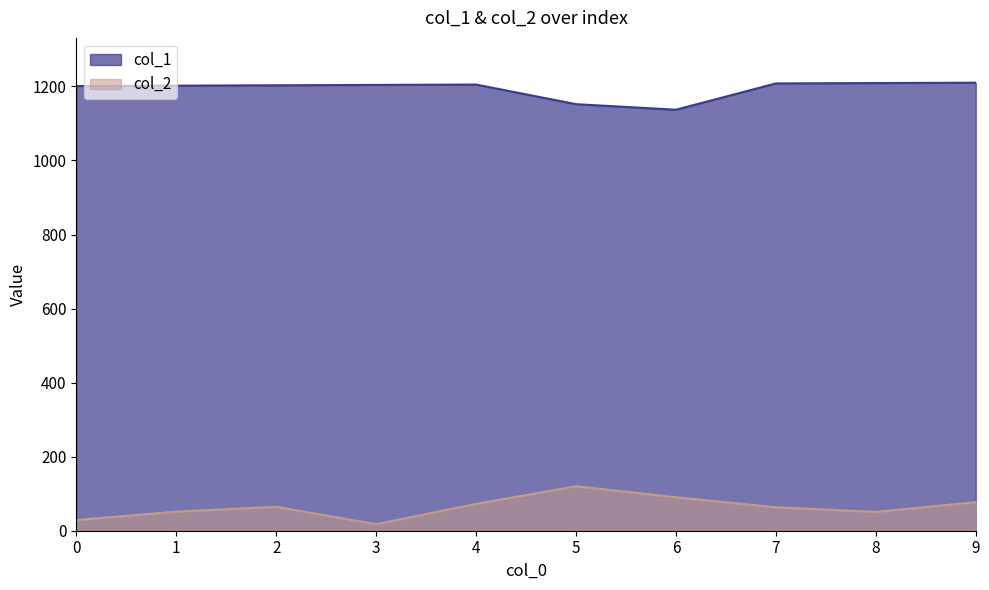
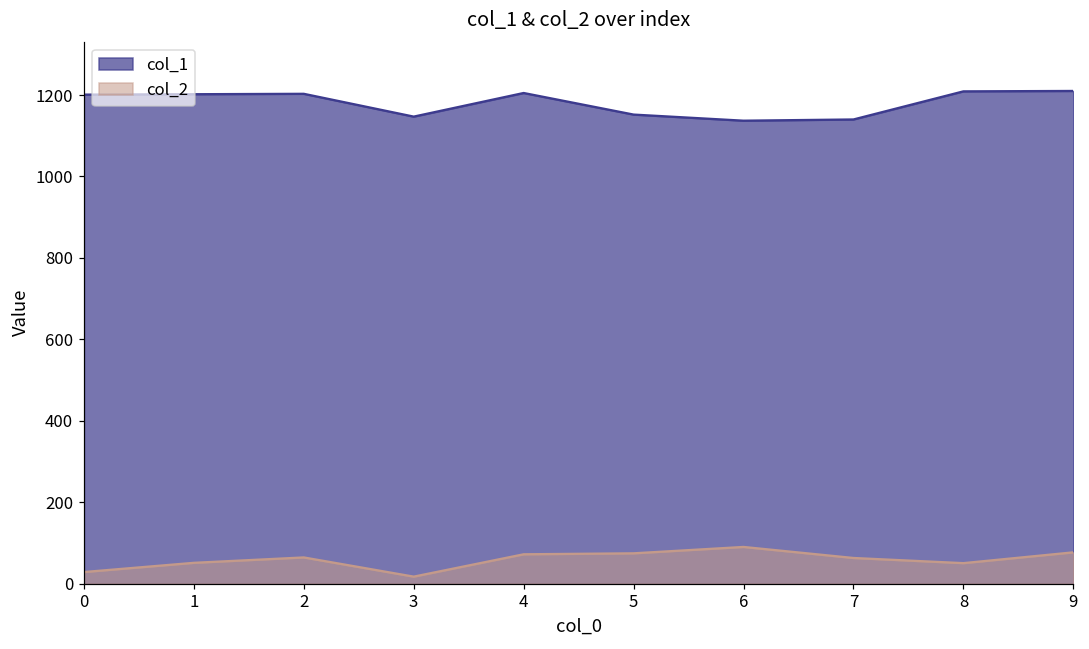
col_1, 3: 1200 -> 1150
col_2, 5: 120 -> 70
col_1, 7: 1210 -> 1140
